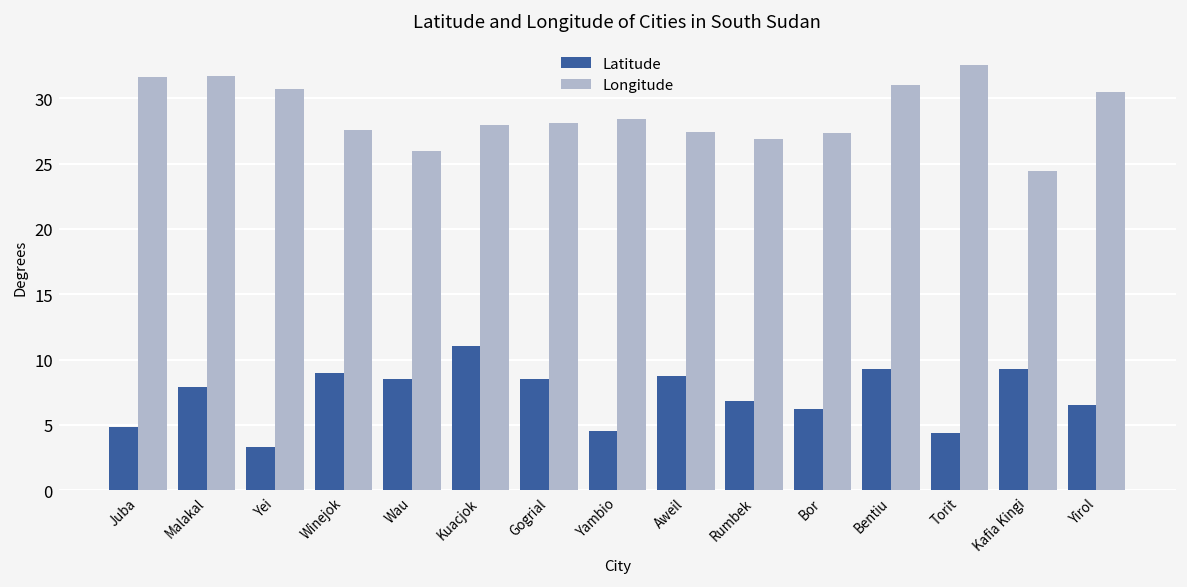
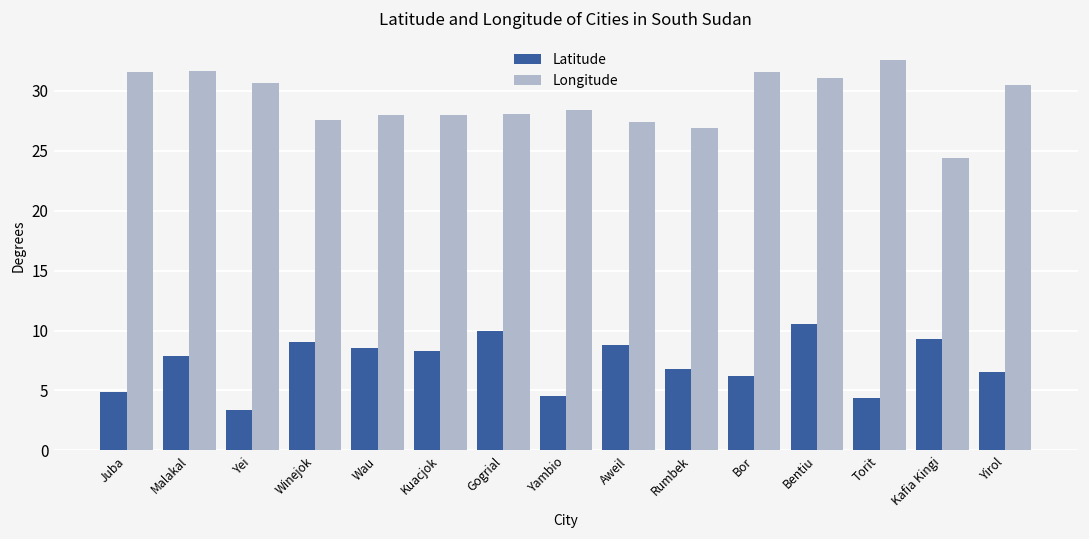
Longitude, Wau: 26.0 -> 28.0
Latitude, Kuacjok: 11.1 -> 8.3
Latitude, Gogrial: 8.5 -> 9.9
Longitude, Bor: 27.3 -> 31.6
Latitude, Bentiu: 9.3 -> 10.5
